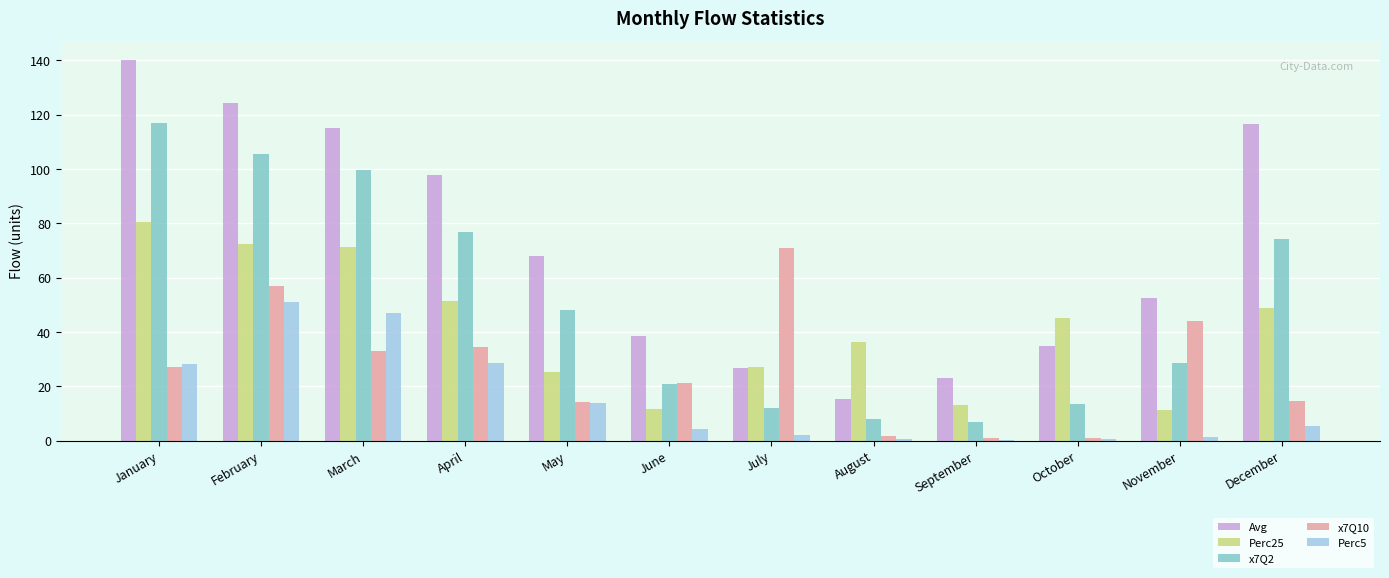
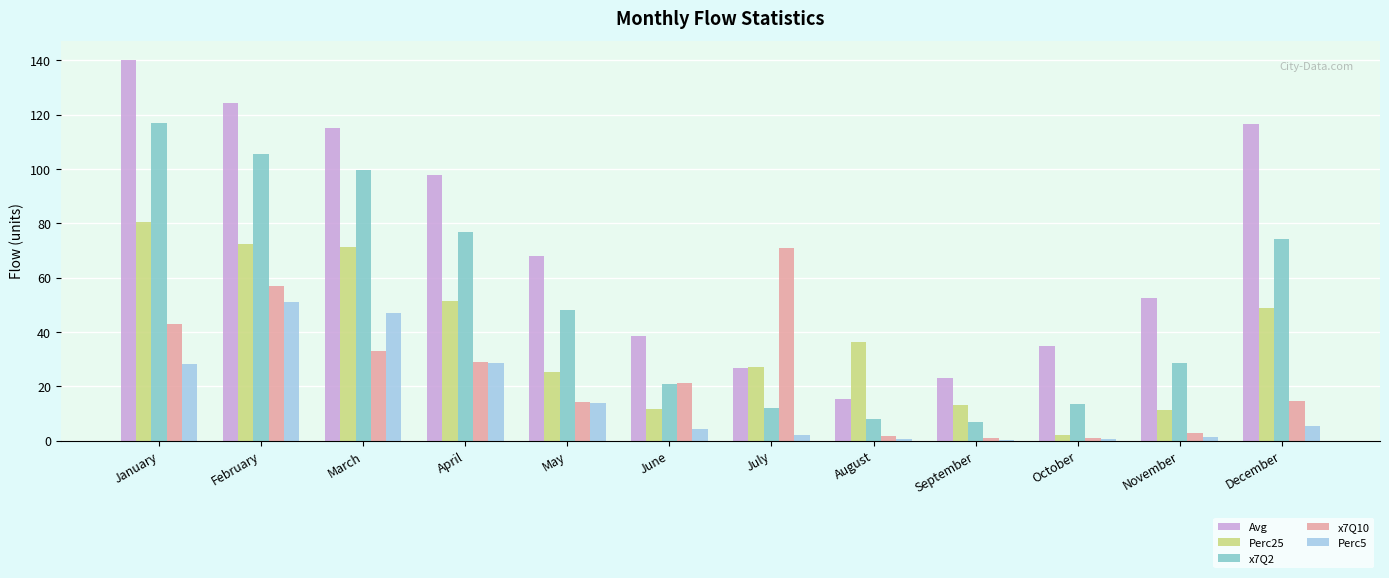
x7Q10, January: 27 -> 43
x7Q10, April: 34 -> 29
Perc25, October: 45 -> 2
x7Q10, November: 44 -> 3
